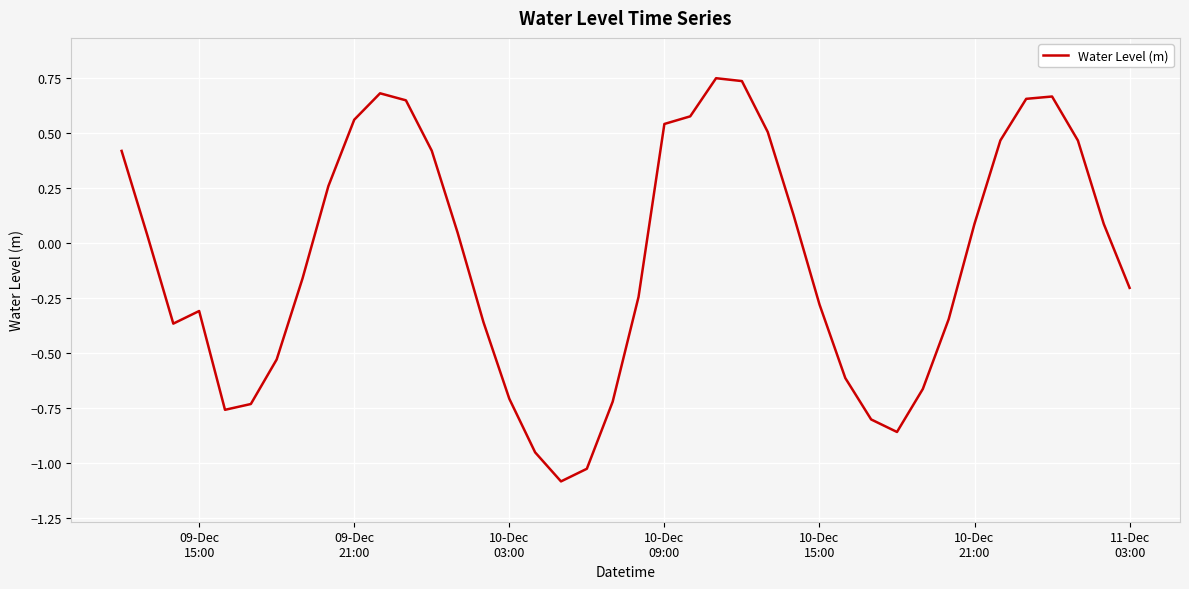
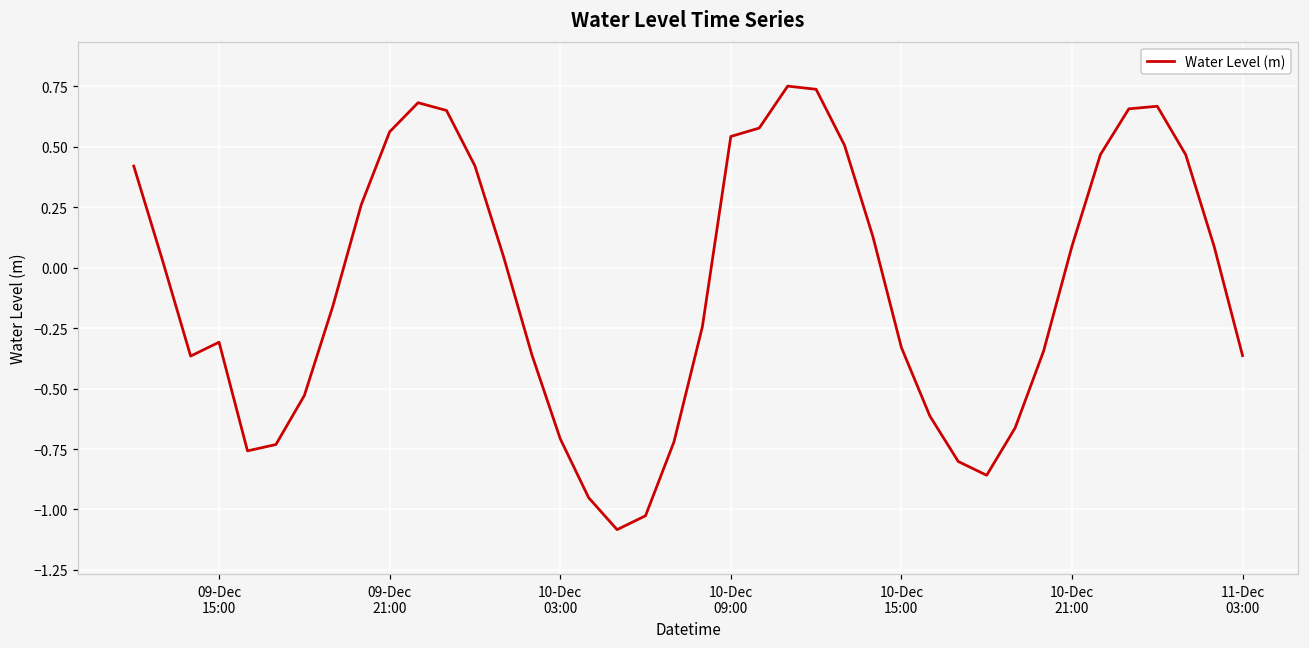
10-Dec 15:00: -0.28 -> -0.33
11-Dec 03:00: -0.20 -> -0.36
